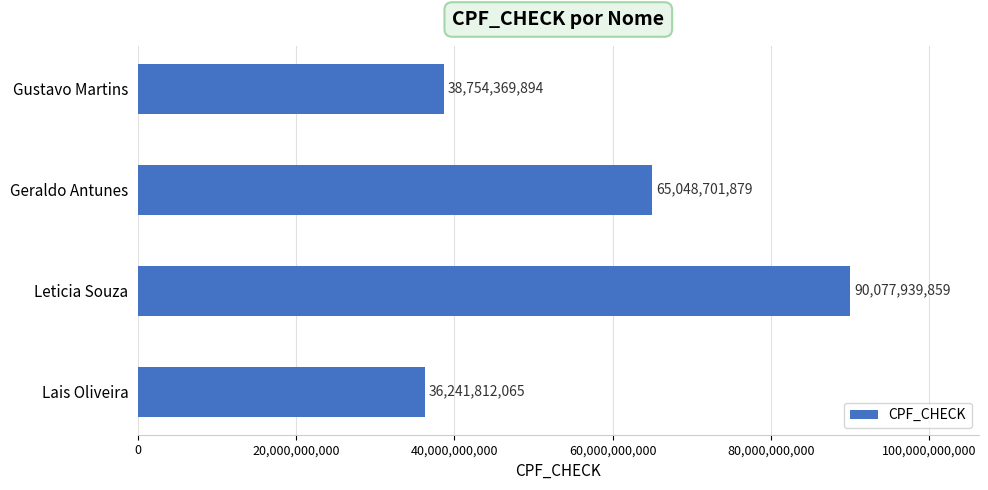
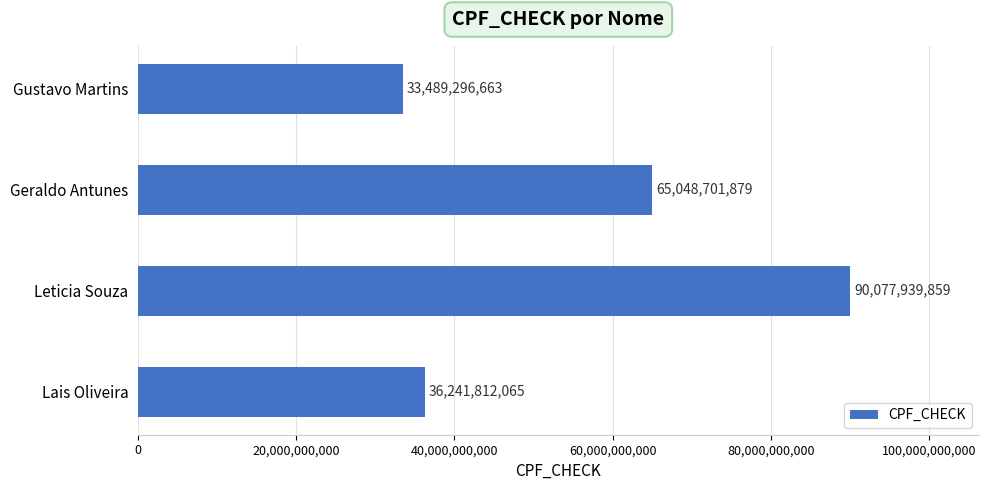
Gustavo Martins: 38,754,369,894 -> 33,489,296,663
